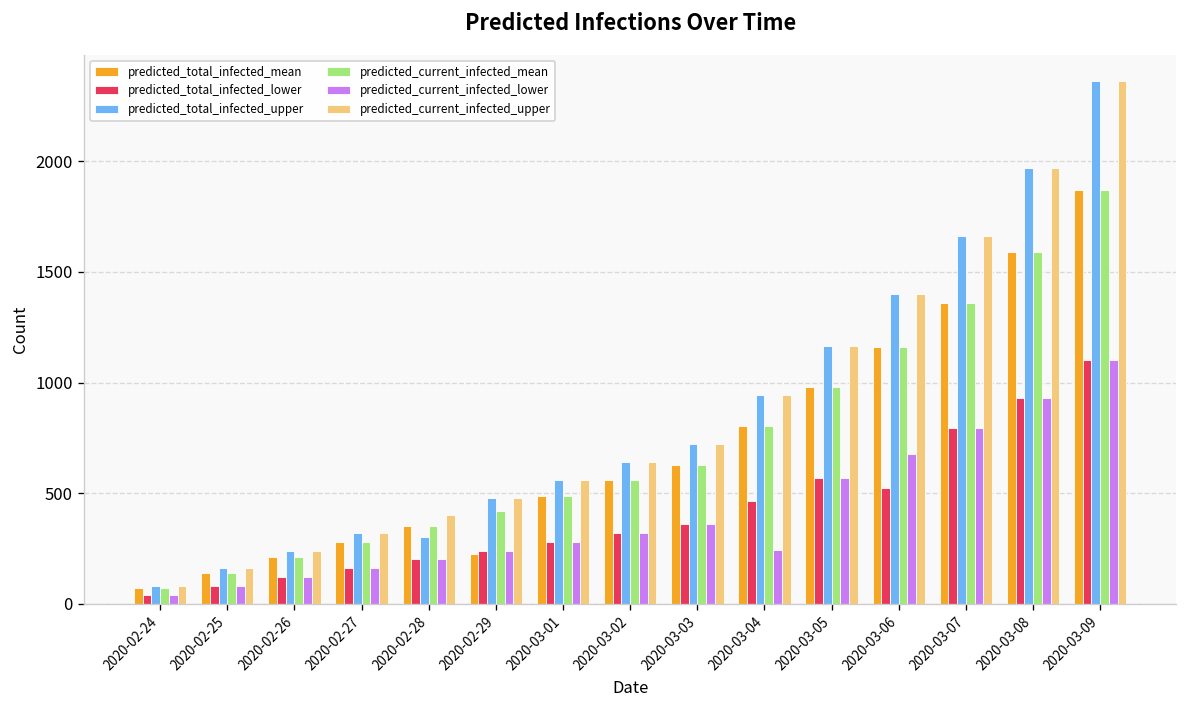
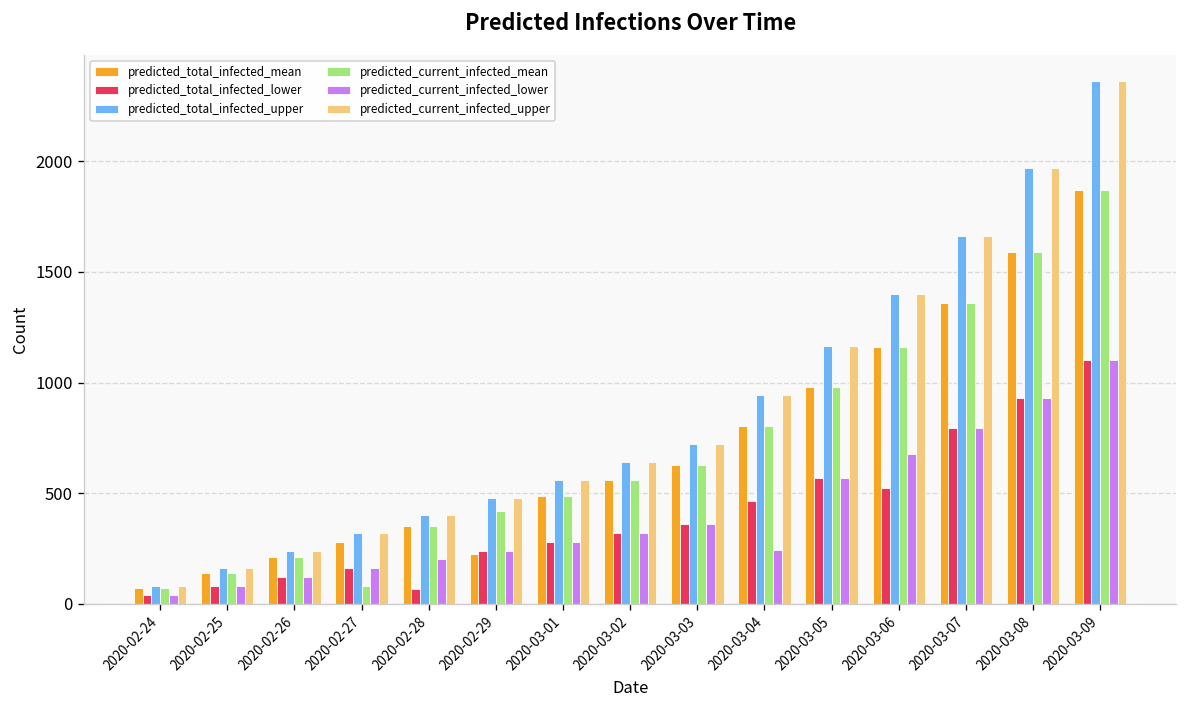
predicted_current_infected_mean, 2020-02-27: 280 -> 80
predicted_total_infected_lower, 2020-02-28: 200 -> 70
predicted_total_infected_upper, 2020-02-28: 300 -> 400
